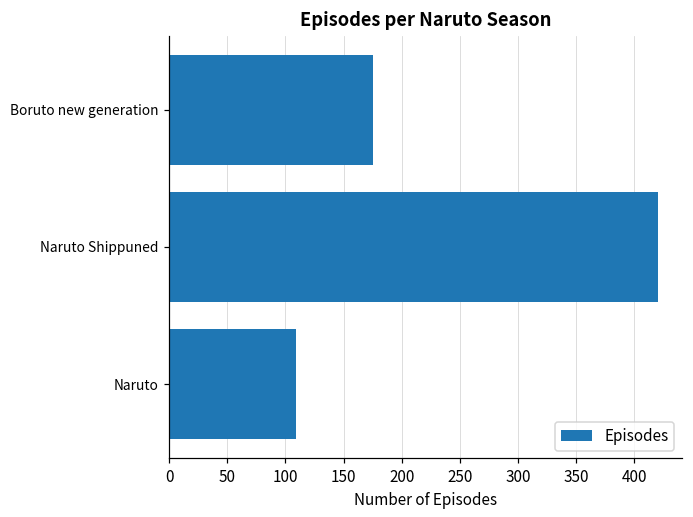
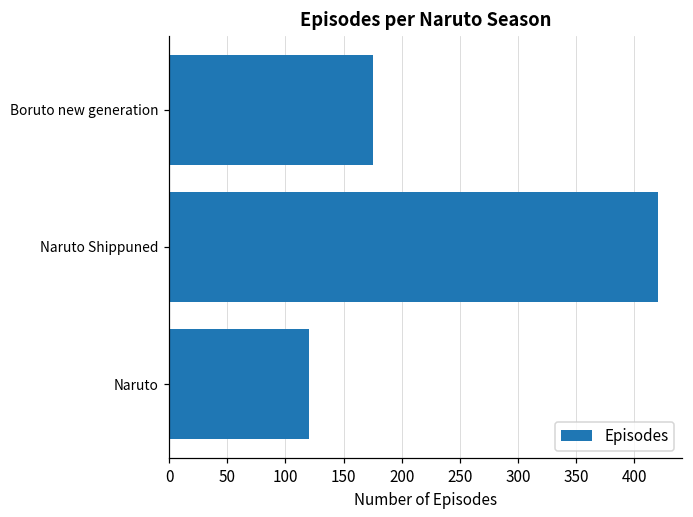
Naruto: 109 -> 120
